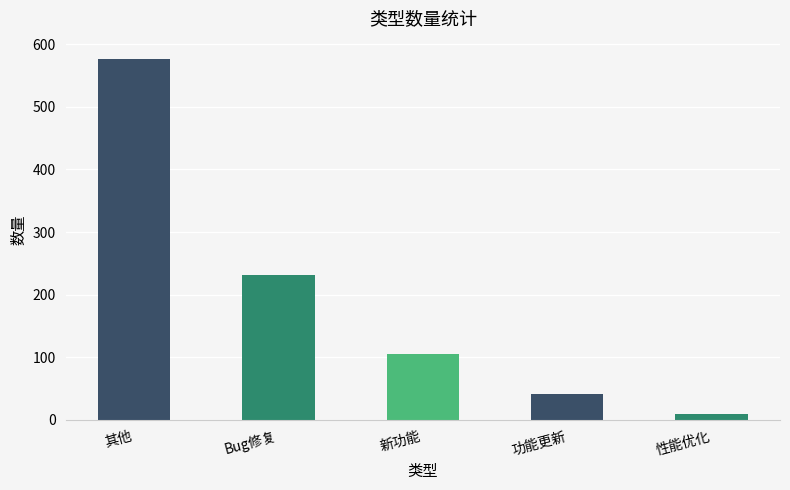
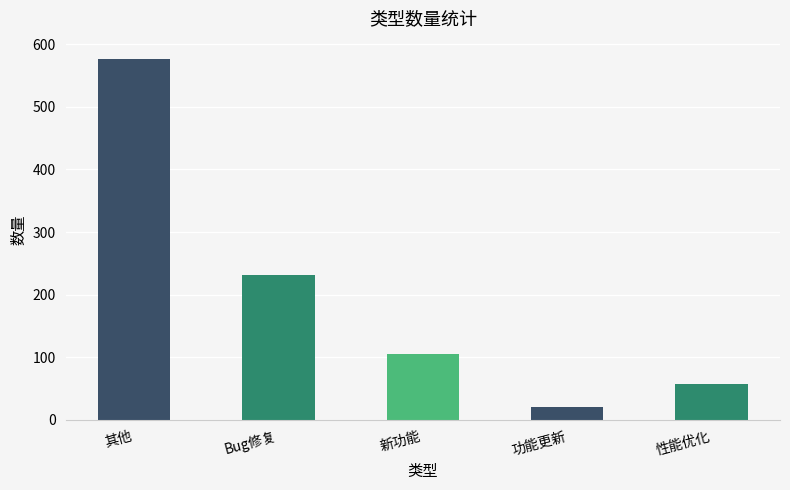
功能更新: 40 -> 20
性能优化: 10 -> 60
